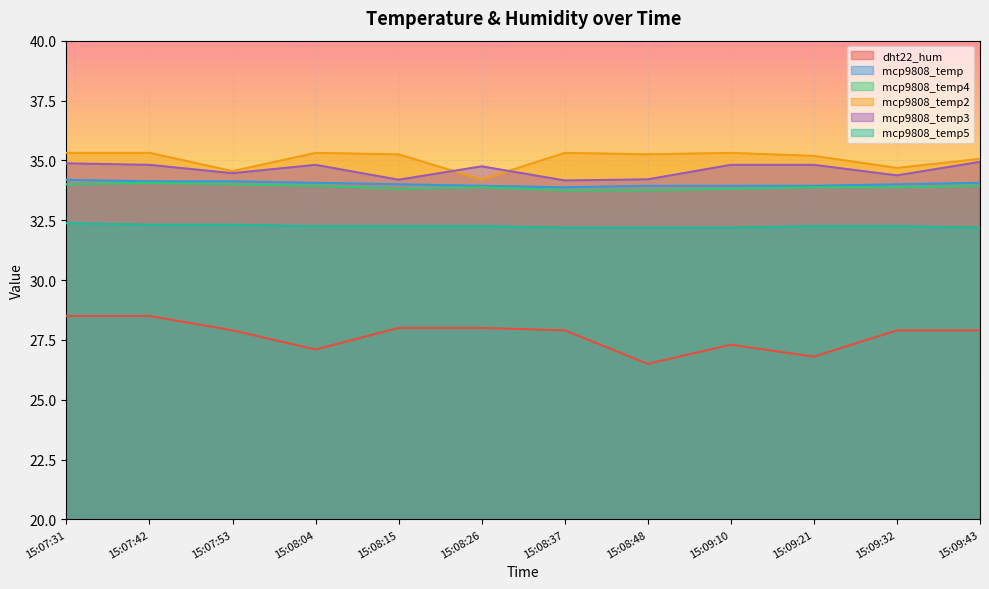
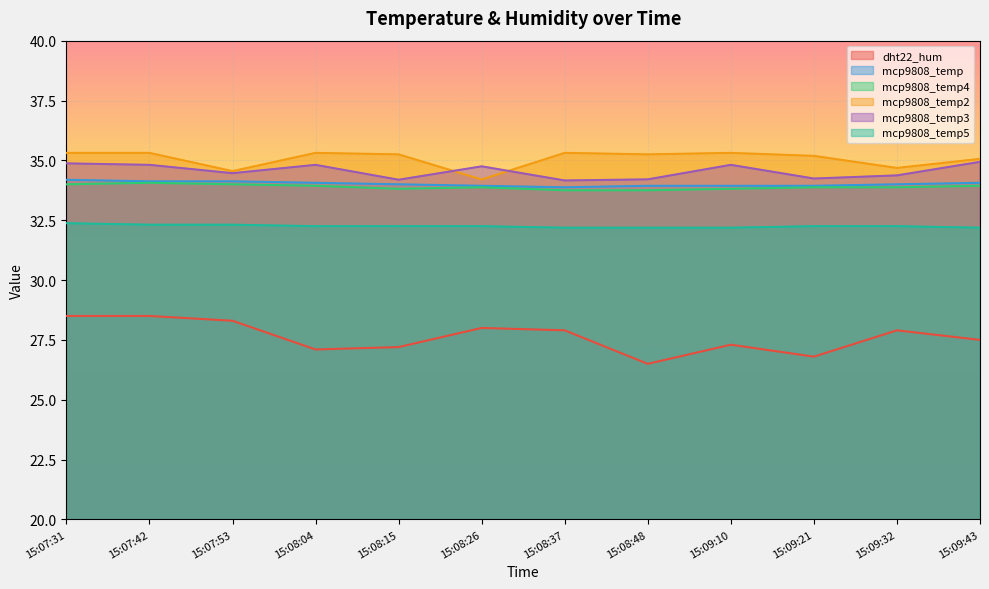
dht22_hum, 15:07:53: 27.9 -> 28.3
dht22_hum, 15:08:15: 28.0 -> 27.2
mcp9808_temp3, 15:09:21: 34.8 -> 34.2
dht22_hum, 15:09:43: 27.9 -> 27.5
